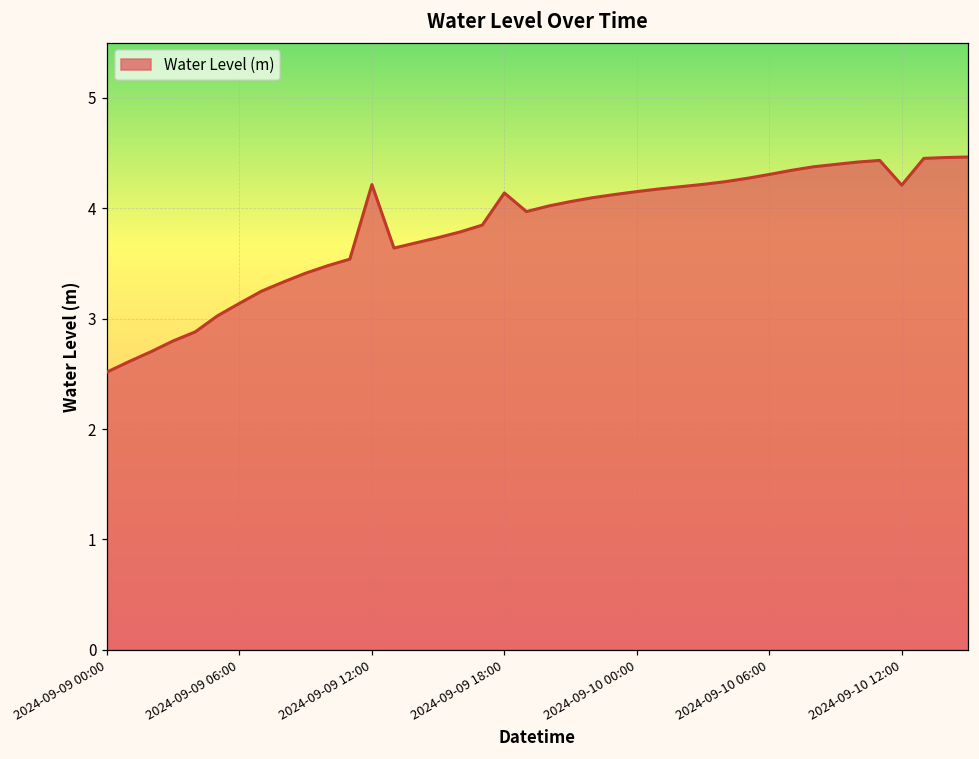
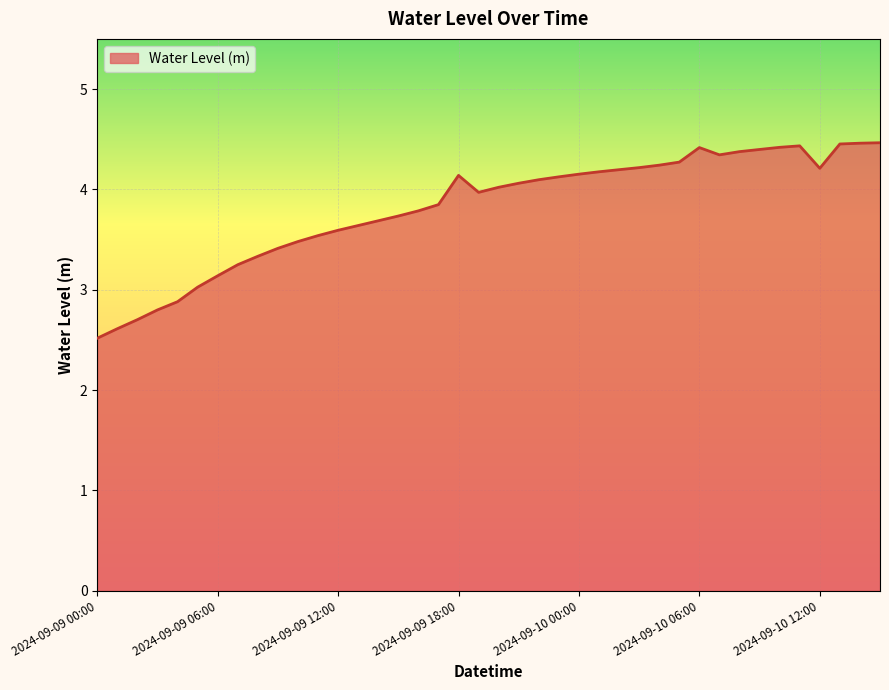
2024-09-09 12:00: 4.22 -> 3.59
2024-09-10 06:00: 4.31 -> 4.42
